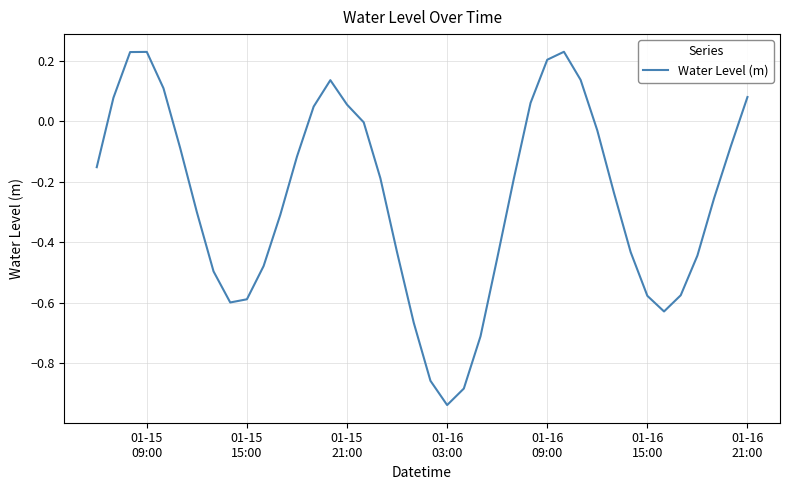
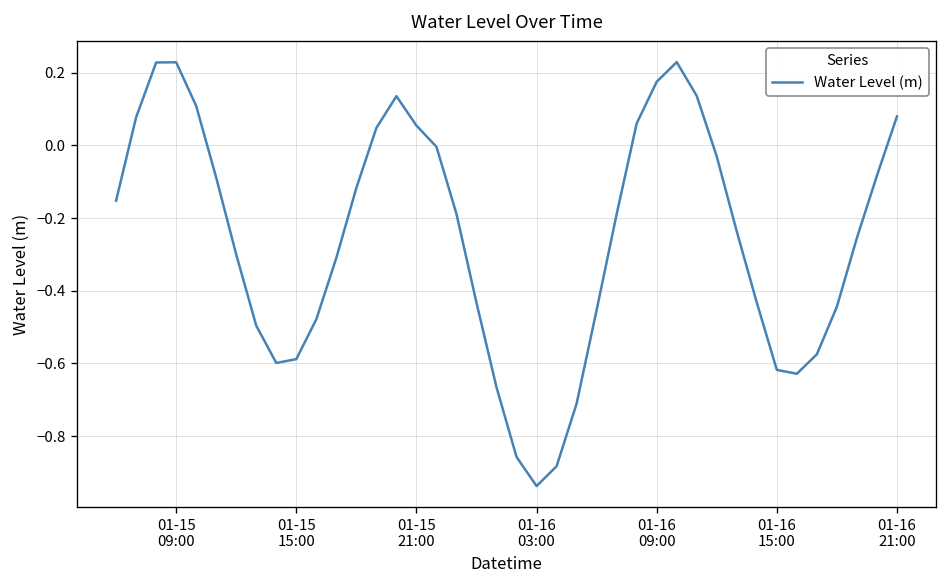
01-16 09:00: 0.20 -> 0.18
01-16 15:00: -0.58 -> -0.62
